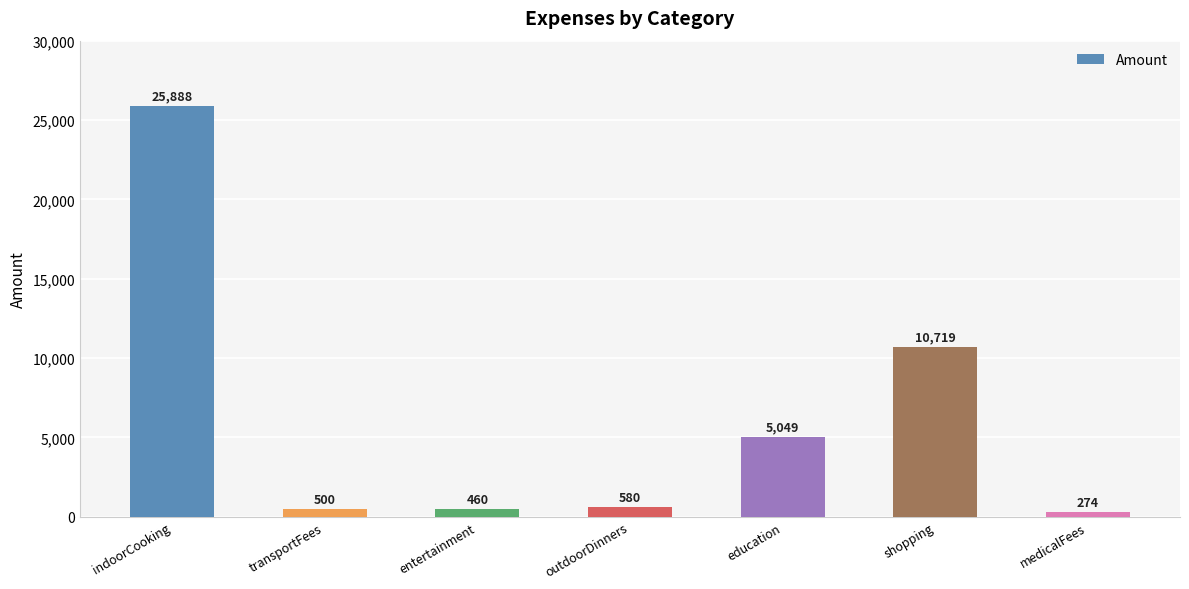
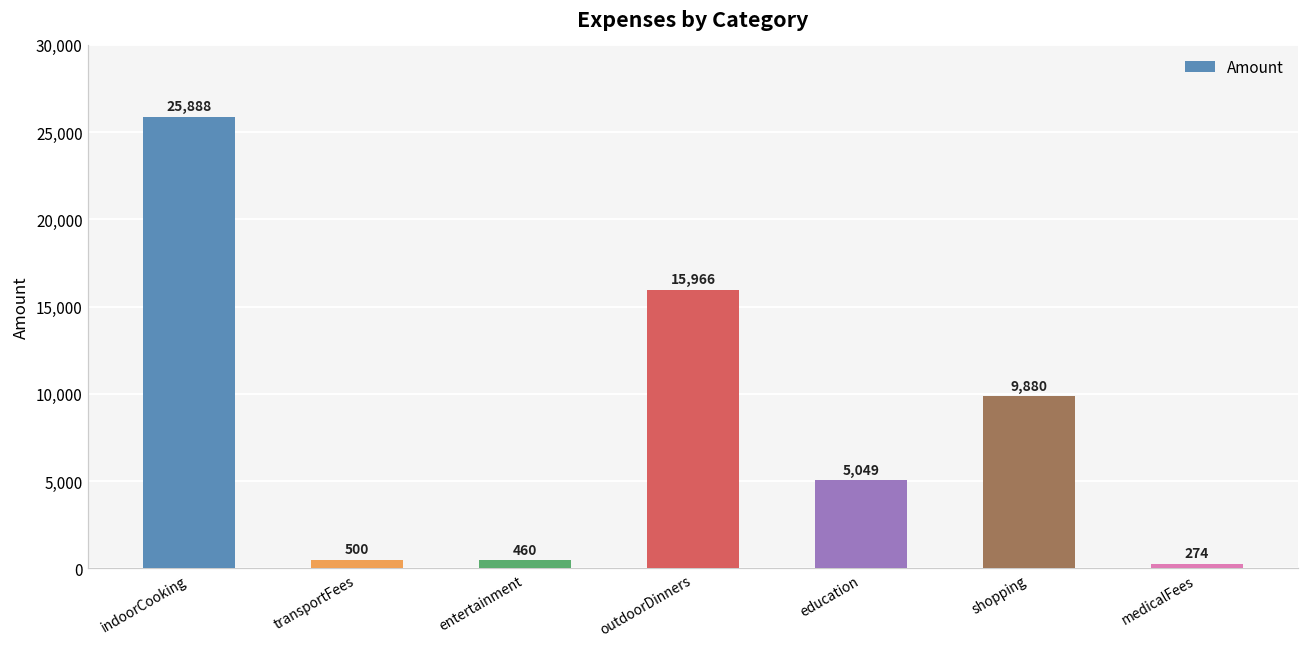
outdoorDinners: 580 -> 15,966
shopping: 10,719 -> 9,880
